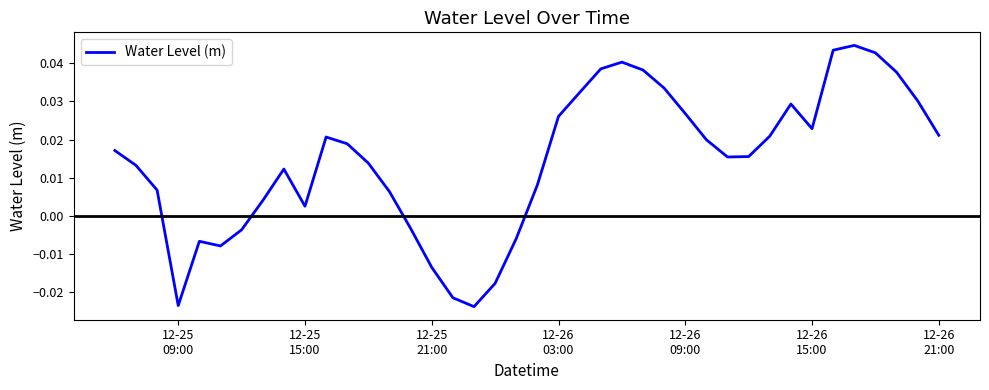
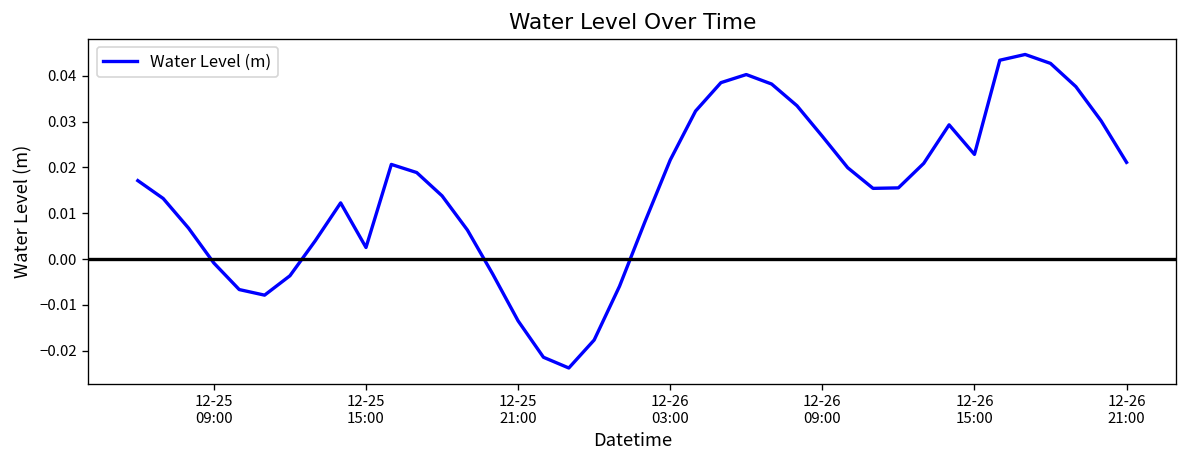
12-25 09:00: -0.023 -> -0.001
12-26 03:00: 0.026 -> 0.022
